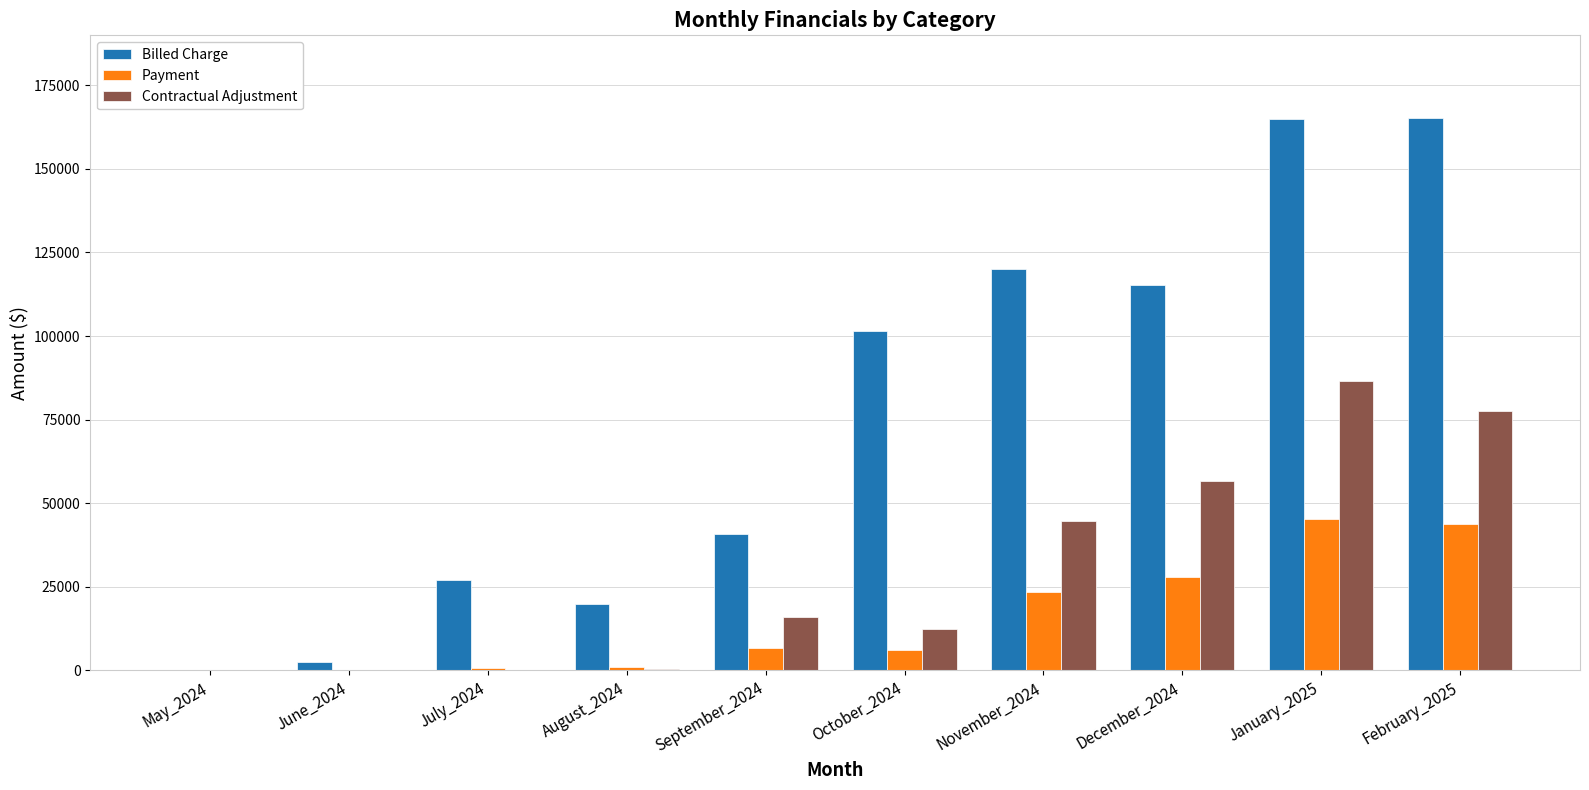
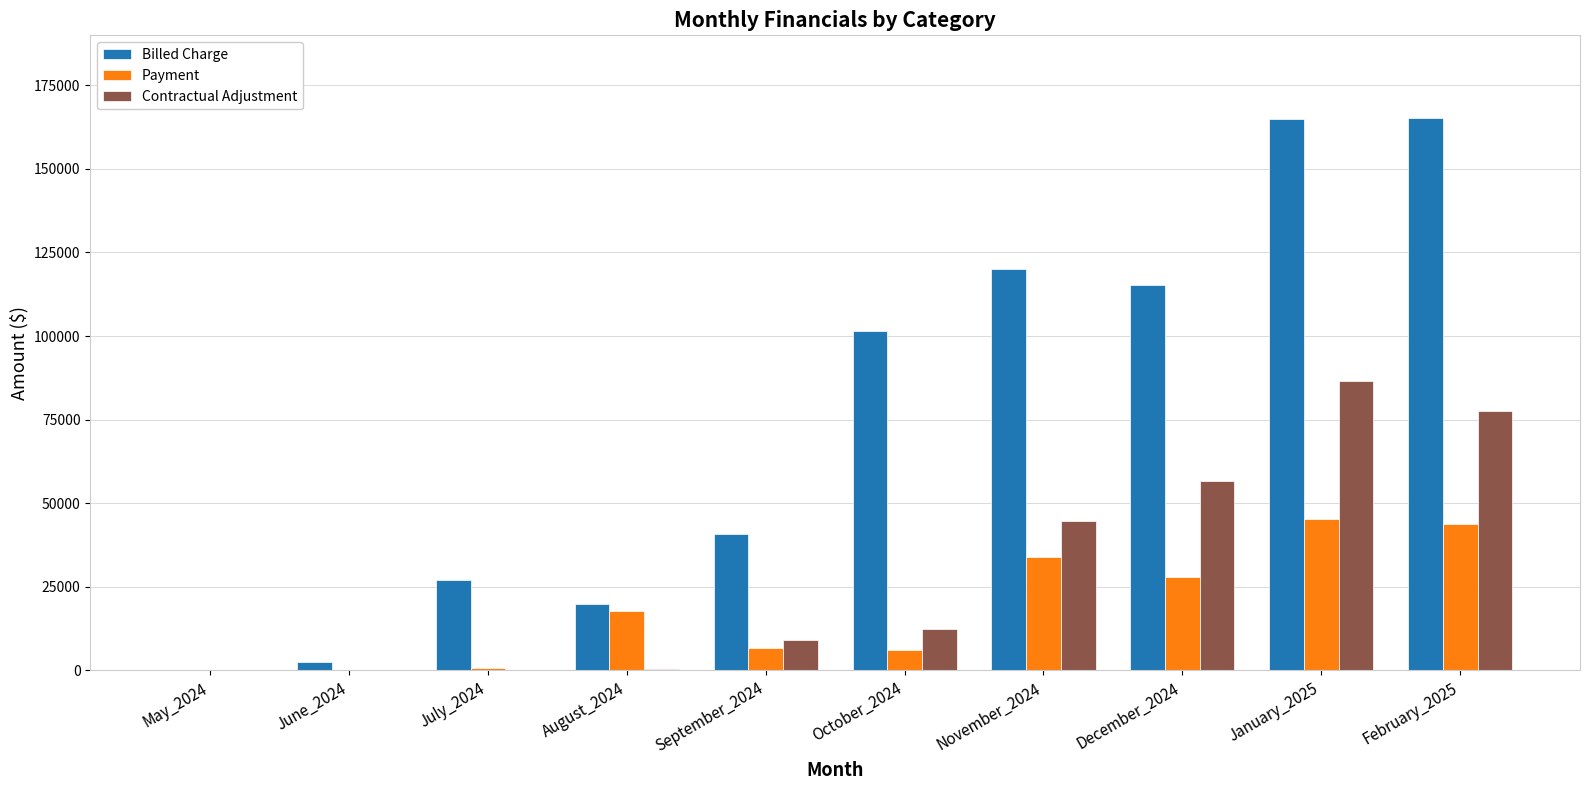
Payment, August_2024: 1000 -> 18000
Contractual Adjustment, September_2024: 16000 -> 9000
Payment, November_2024: 23000 -> 34000
